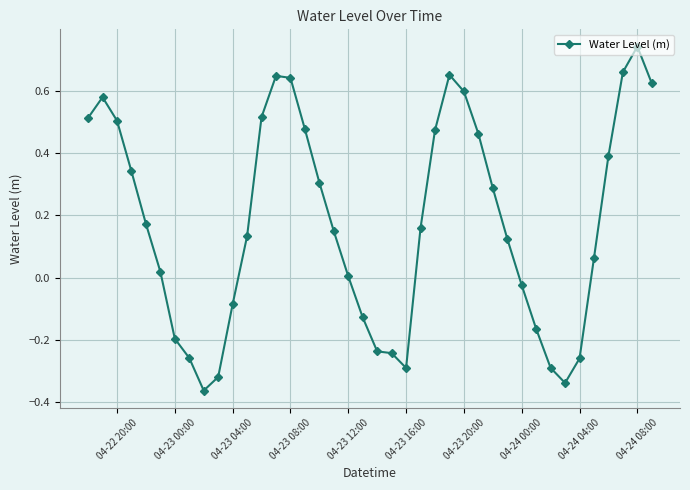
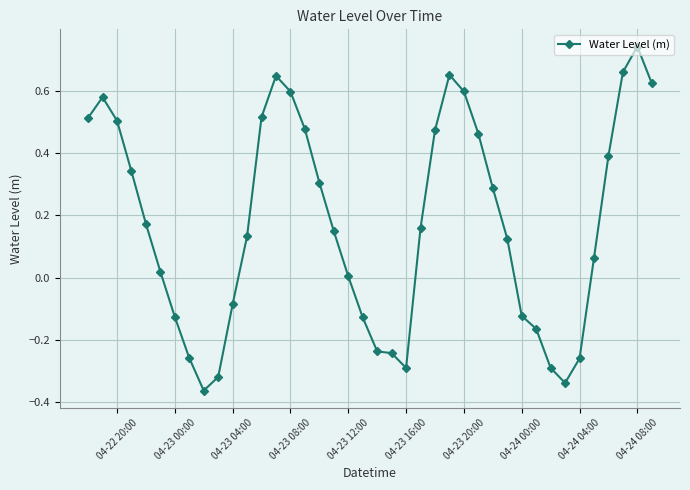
04-23 00:00: -0.20 -> -0.13
04-23 08:00: 0.64 -> 0.60
04-24 00:00: -0.02 -> -0.12
